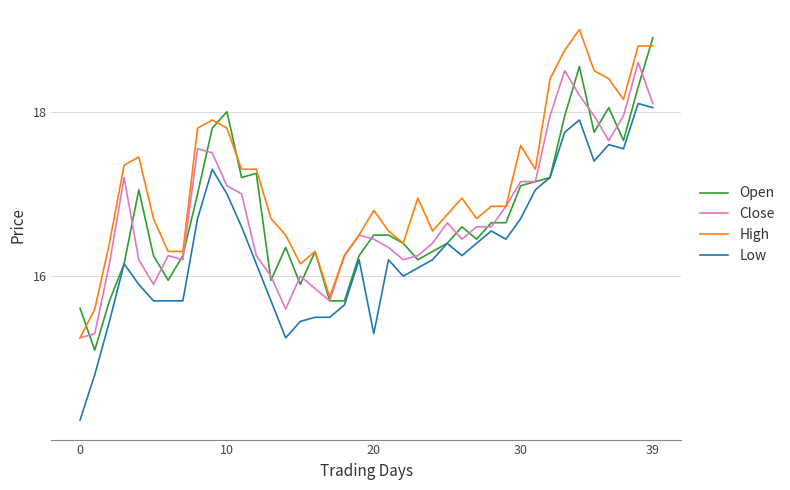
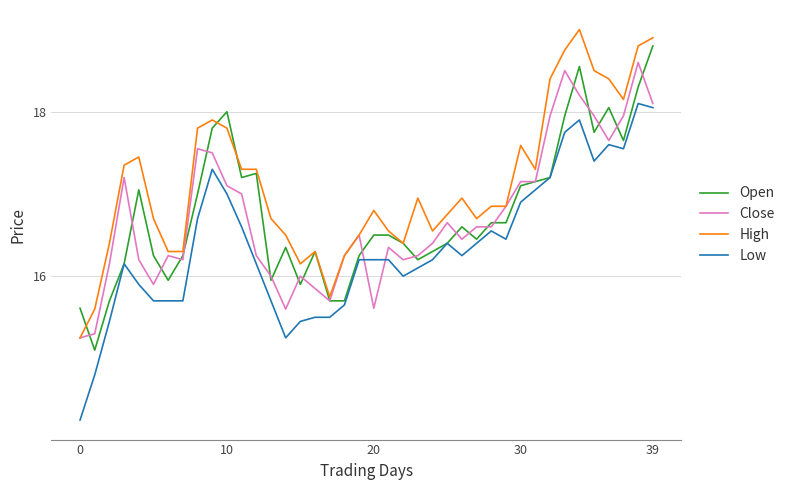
Close, 20: 16.5 -> 15.6
Low, 20: 15.3 -> 16.2
Low, 30: 16.7 -> 16.9
Open, 39: 18.9 -> 18.8
High, 39: 18.8 -> 18.9
